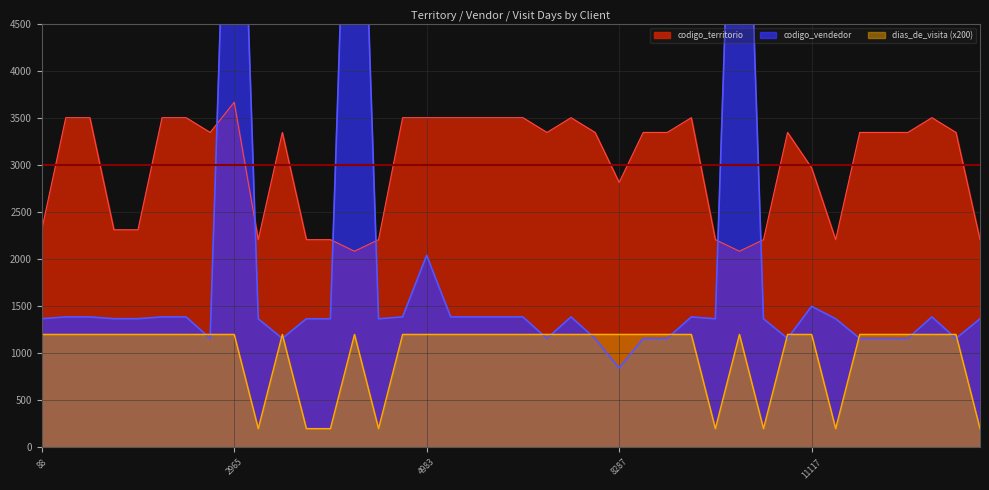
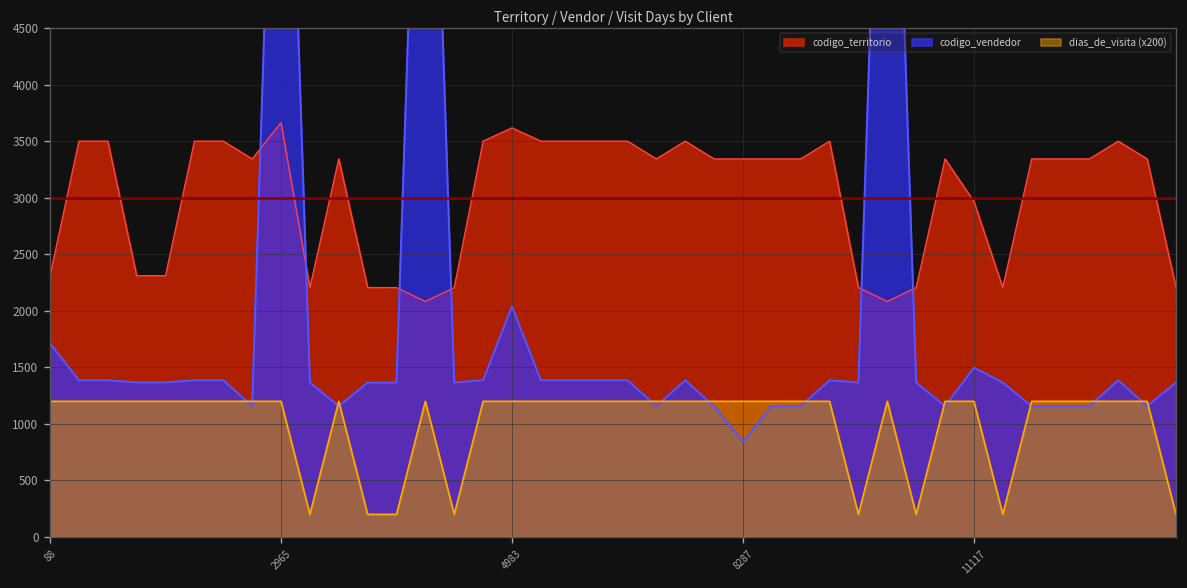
codigo_vendedor, 88: 1400 -> 1700
codigo_territorio, 4983: 3500 -> 3600
codigo_territorio, 8287: 2800 -> 3300
